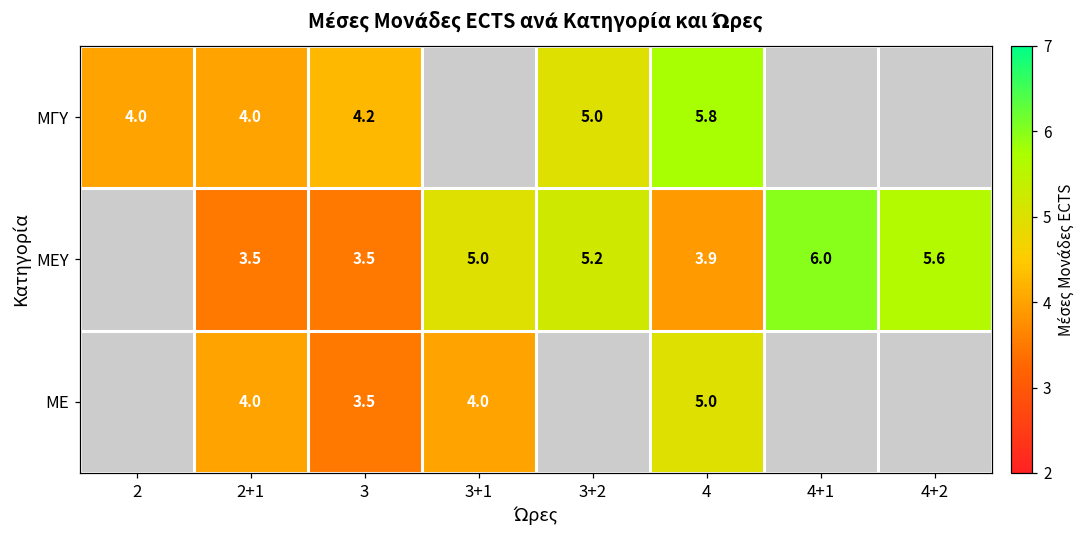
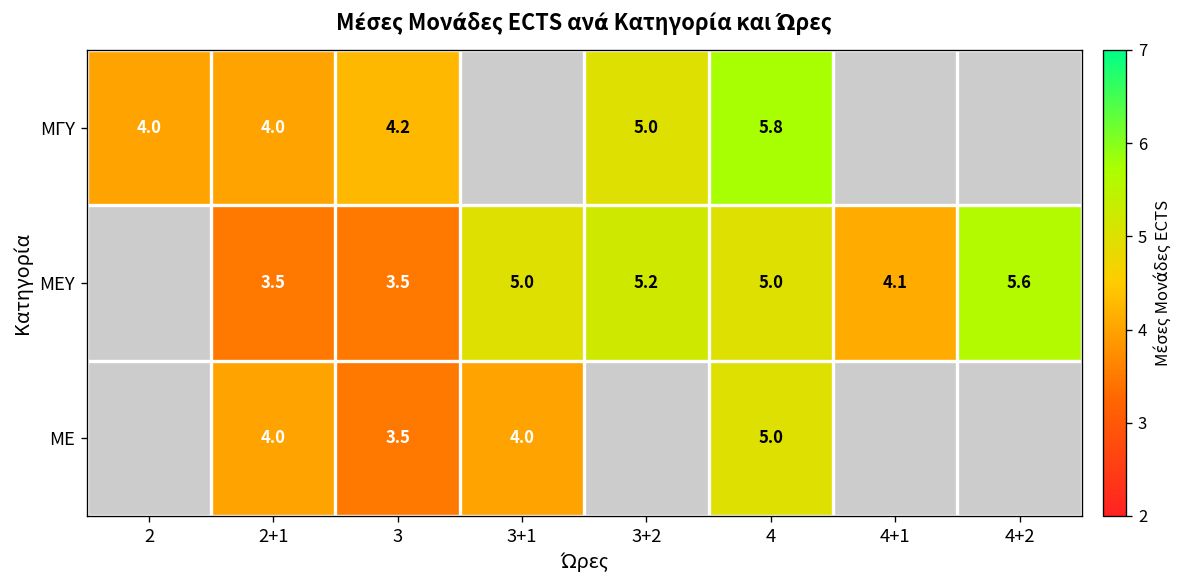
ΜΕΥ, 4: 3.9 -> 5.0
ΜΕΥ, 4+1: 6.0 -> 4.1
